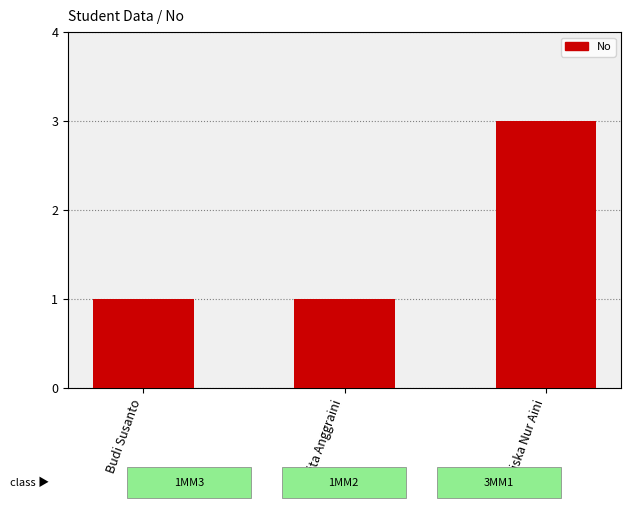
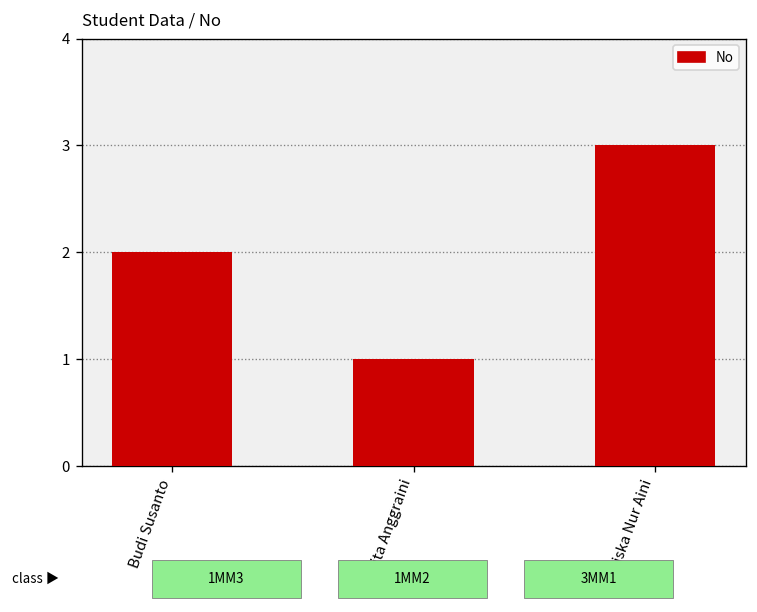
Budi Susanto: 1 -> 2
